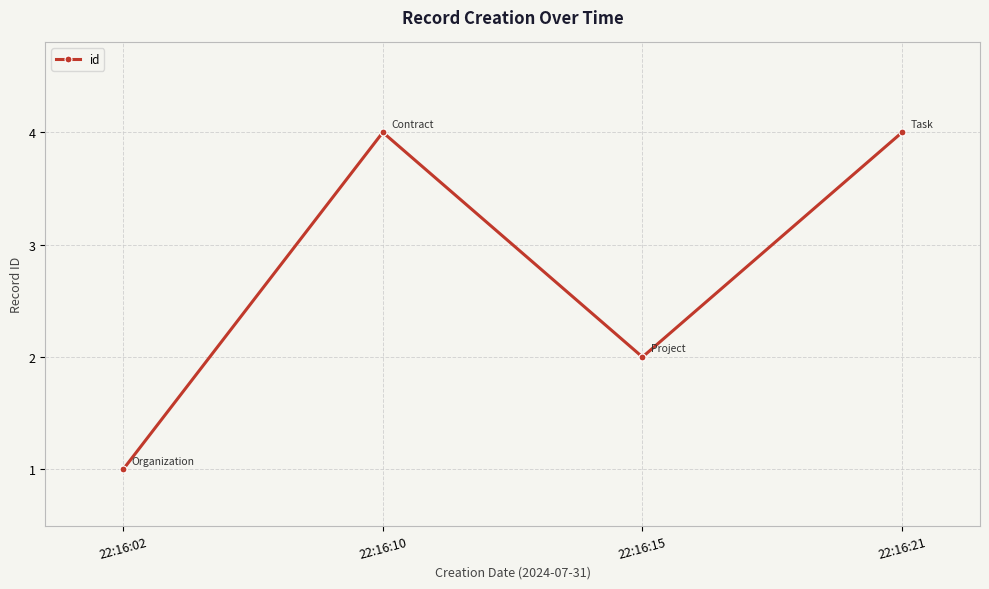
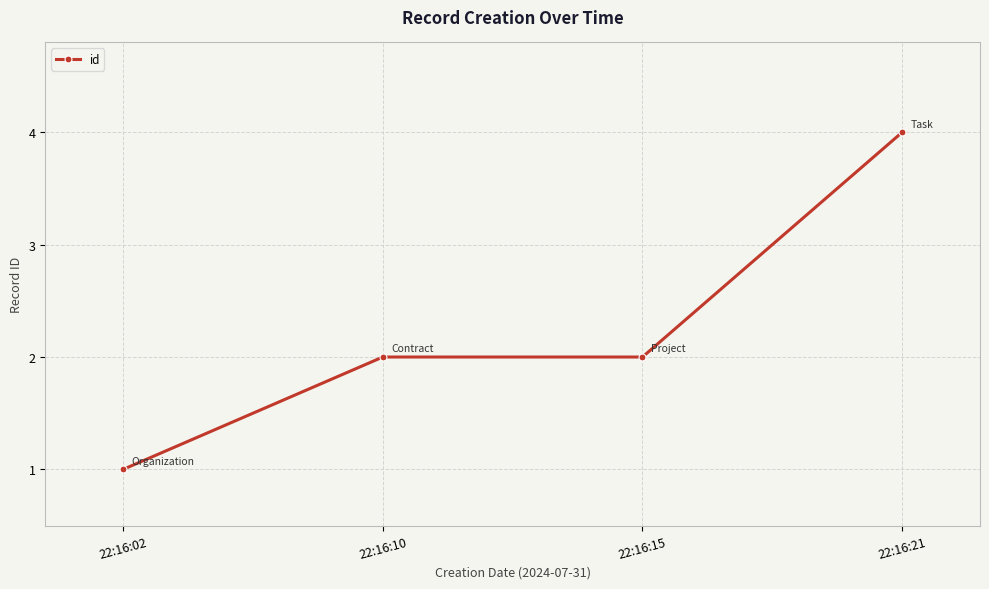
22:16:10: 4 -> 2
